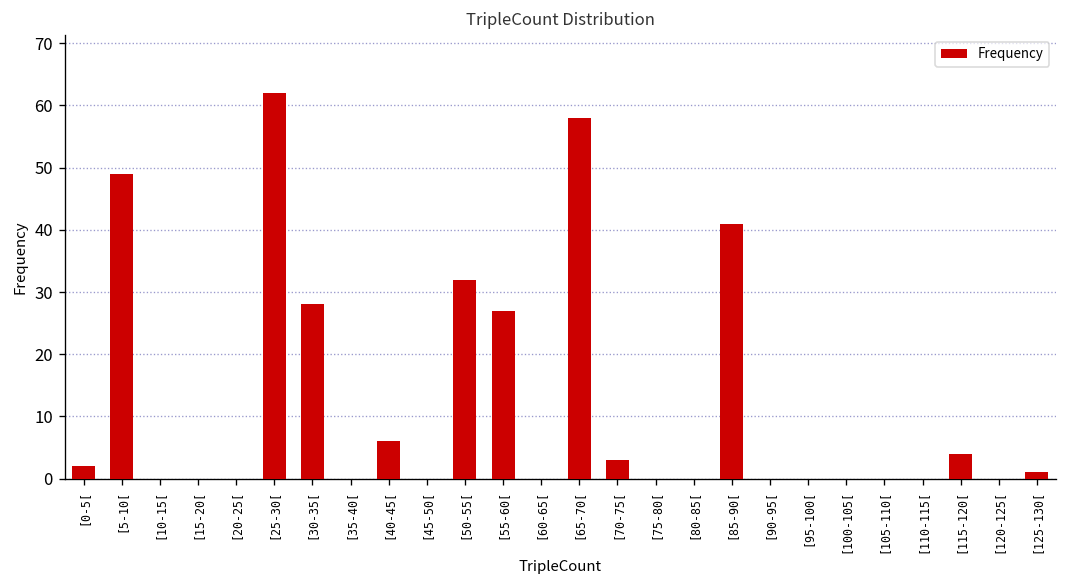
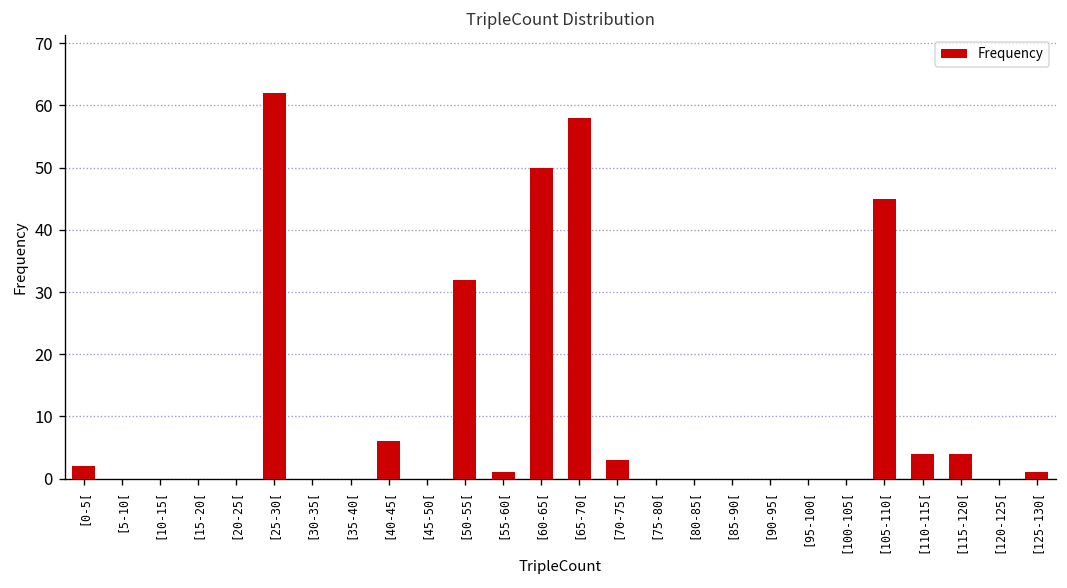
[5-10[: 49 -> 0
[30-35[: 28 -> 0
[55-60[: 27 -> 1
[60-65[: 0 -> 50
[85-90[: 41 -> 0
[105-110[: 0 -> 45
[110-115[: 0 -> 4
